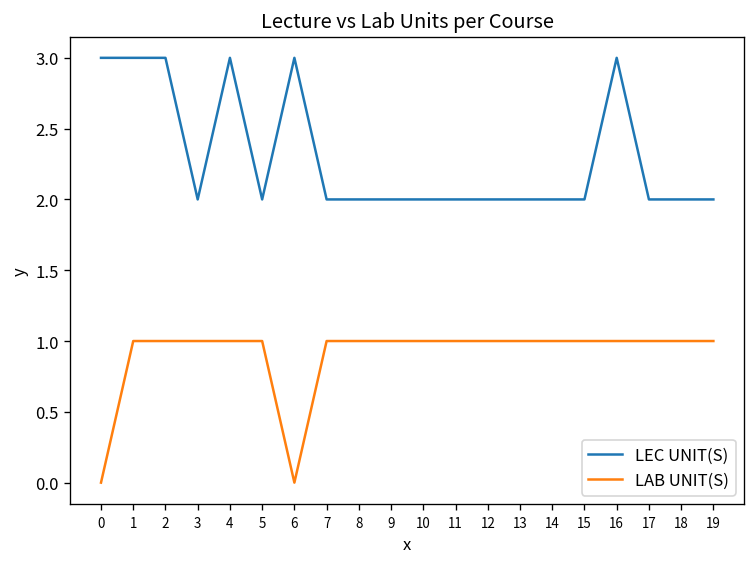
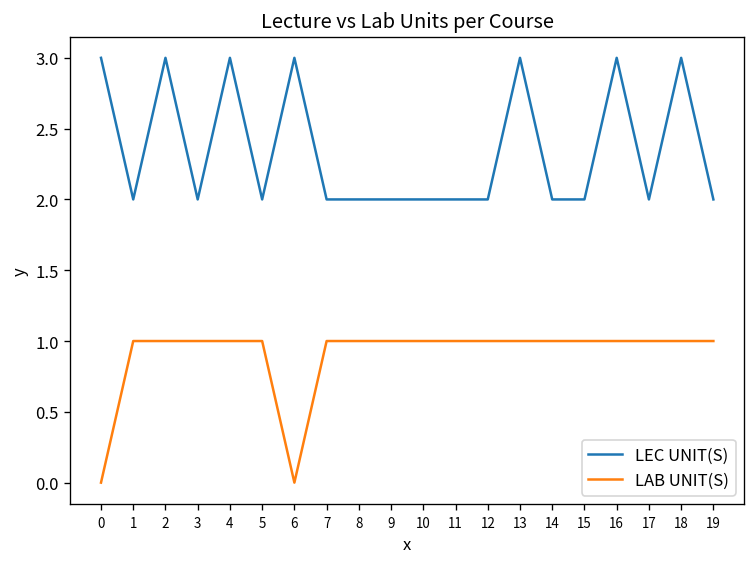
LEC UNIT(S), 1: 3 -> 2
LEC UNIT(S), 13: 2 -> 3
LEC UNIT(S), 18: 2 -> 3
